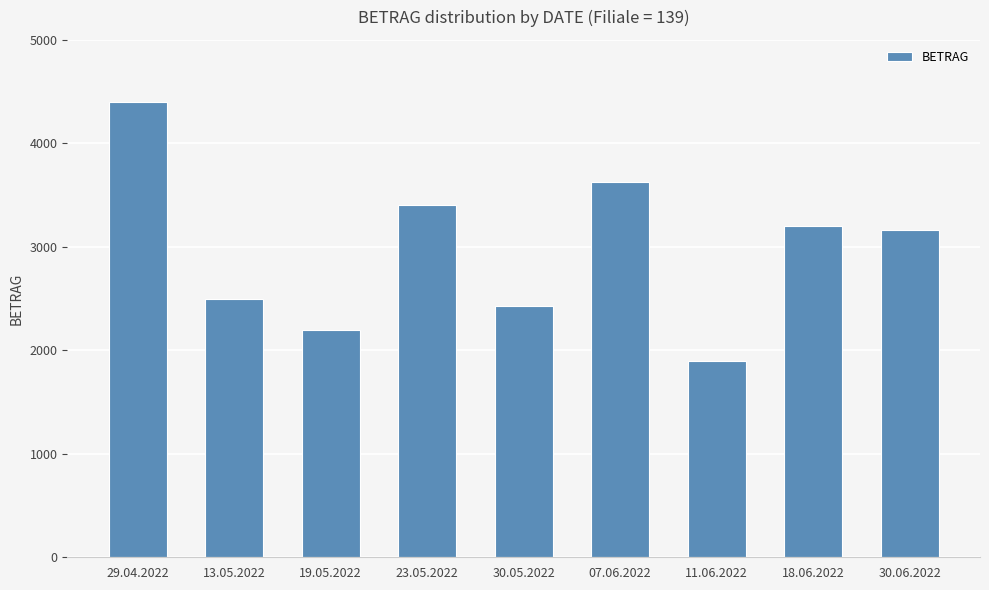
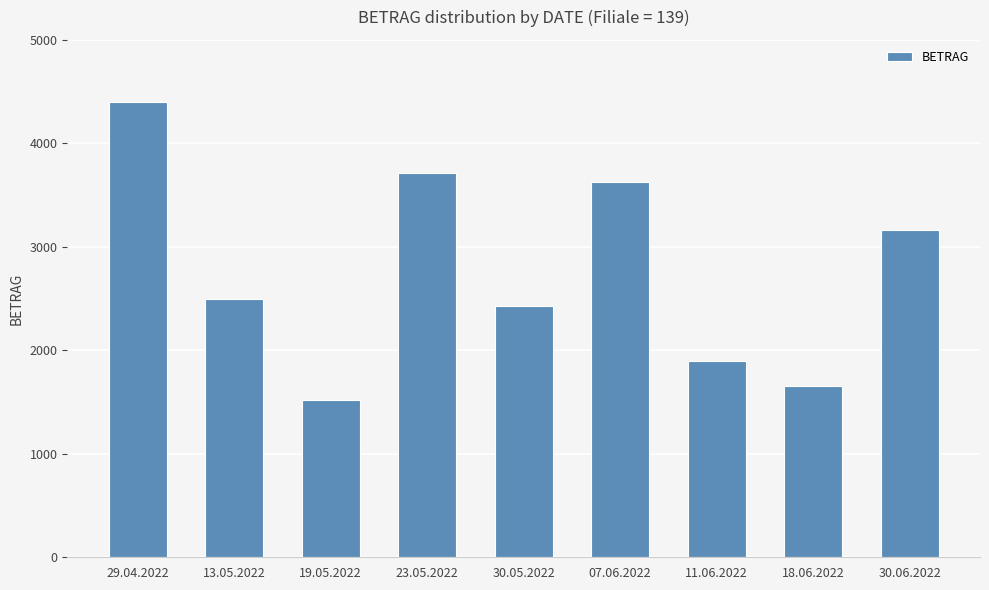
19.05.2022: 2200 -> 1520
23.05.2022: 3400 -> 3710
18.06.2022: 3200 -> 1650
